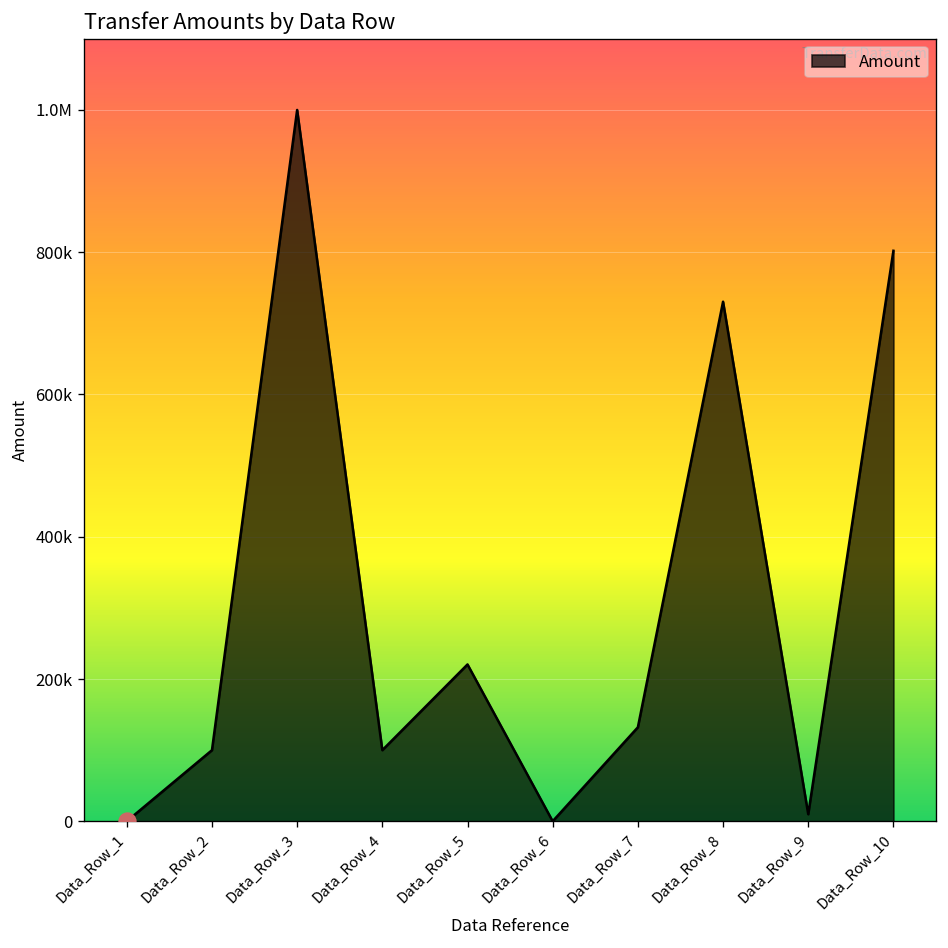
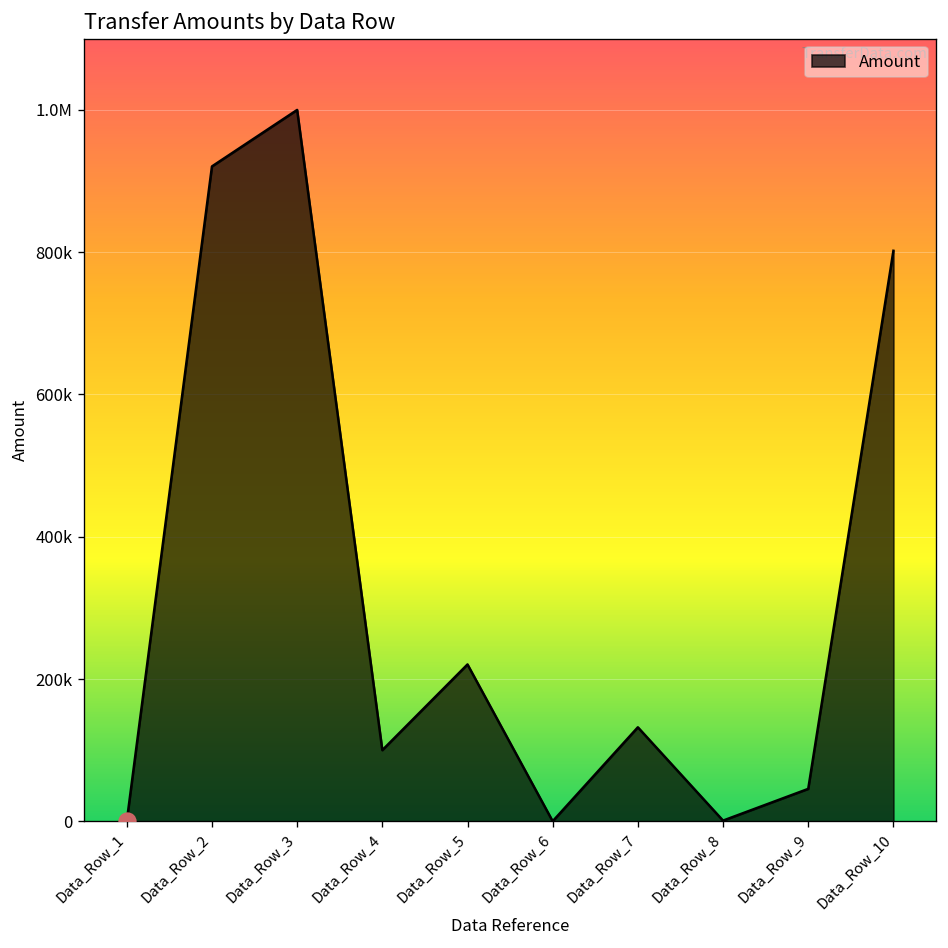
Amount, Data_Row_2: 100000 -> 920000
Amount, Data_Row_8: 730000 -> 0
Amount, Data_Row_9: 10000 -> 50000
